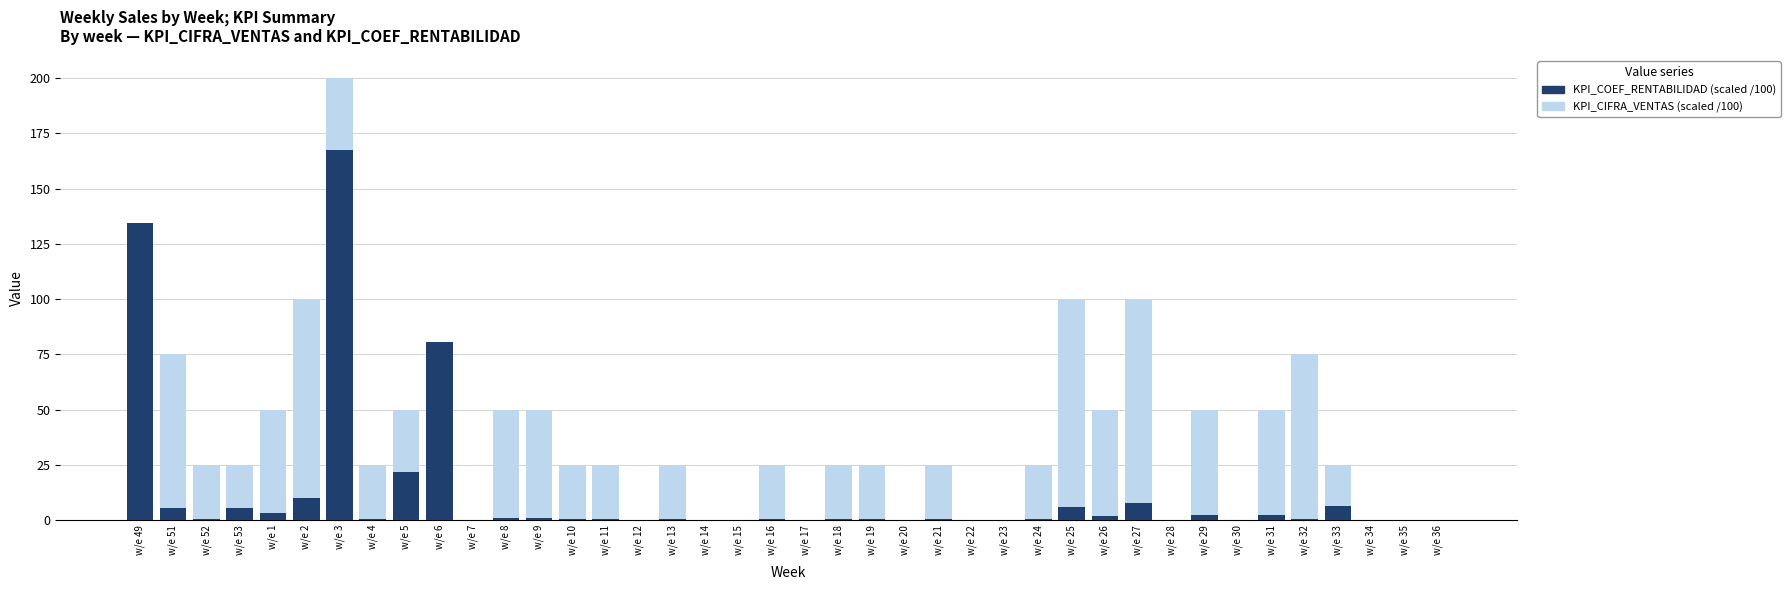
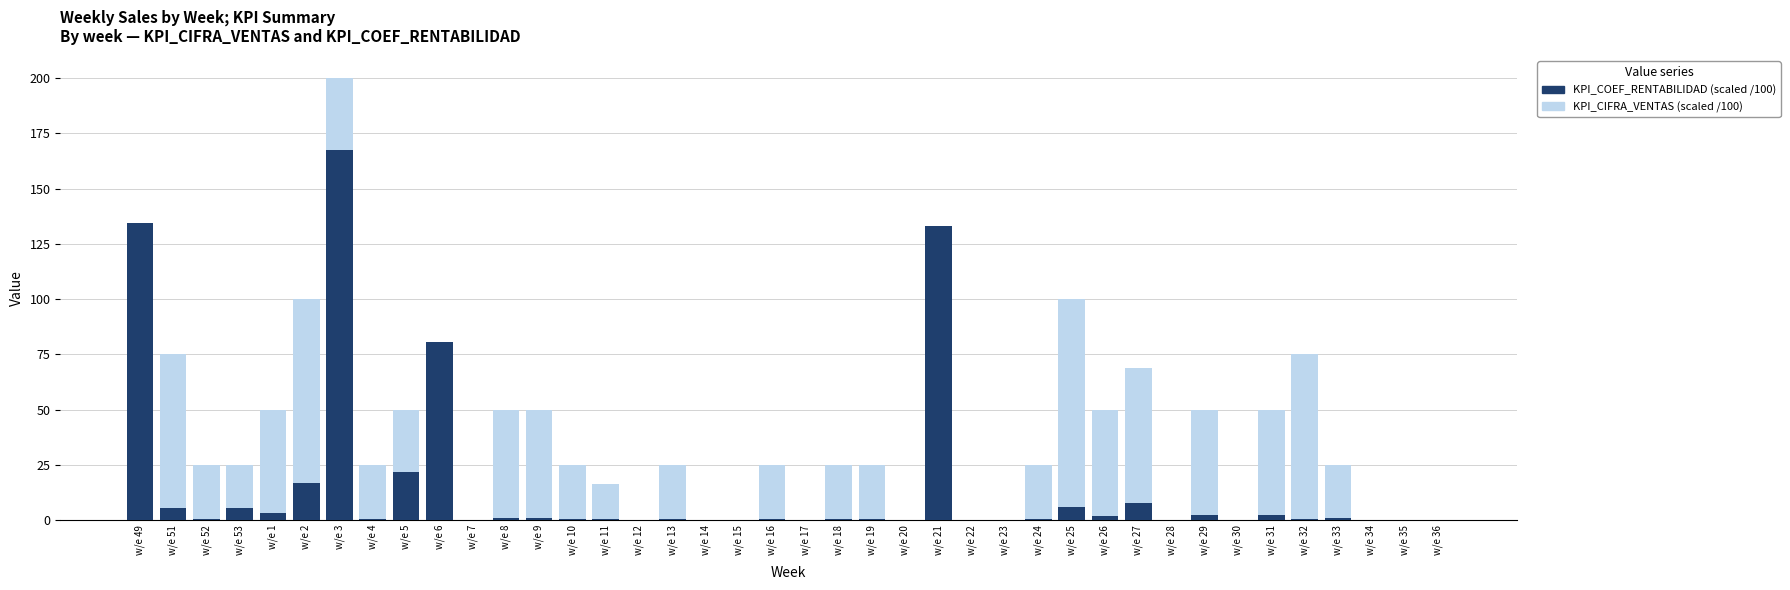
KPI_COEF_RENTABILIDAD (scaled /100), w/e 2: 10 -> 17
KPI_CIFRA_VENTAS (scaled /100), w/e 11: 25 -> 16
KPI_COEF_RENTABILIDAD (scaled /100), w/e 21: 0 -> 133
KPI_CIFRA_VENTAS (scaled /100), w/e 27: 100 -> 69
KPI_COEF_RENTABILIDAD (scaled /100), w/e 33: 6 -> 1
